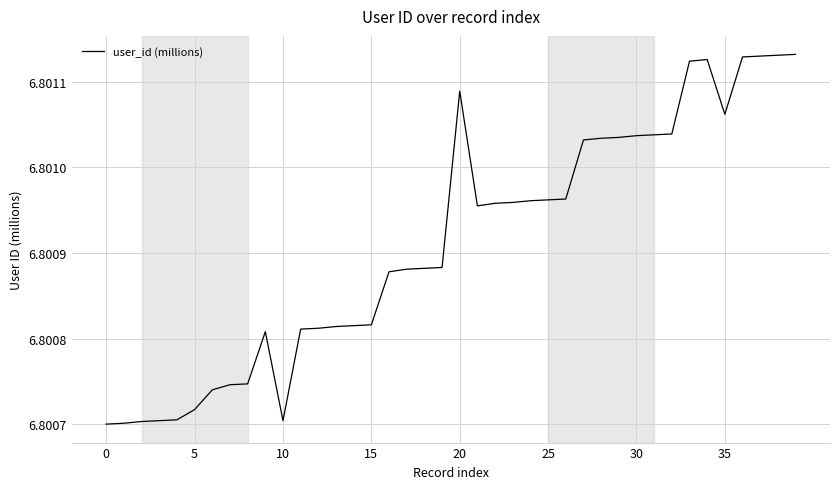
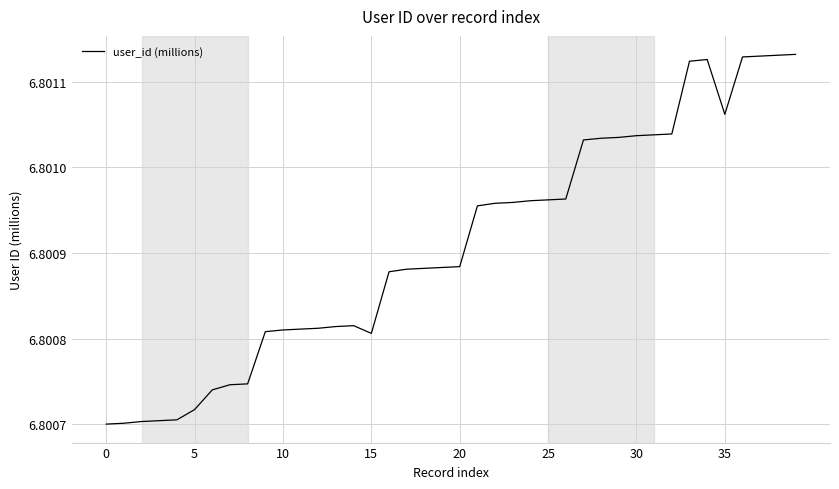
10: 6.80070 -> 6.80081
15: 6.80082 -> 6.80081
20: 6.80109 -> 6.80088
